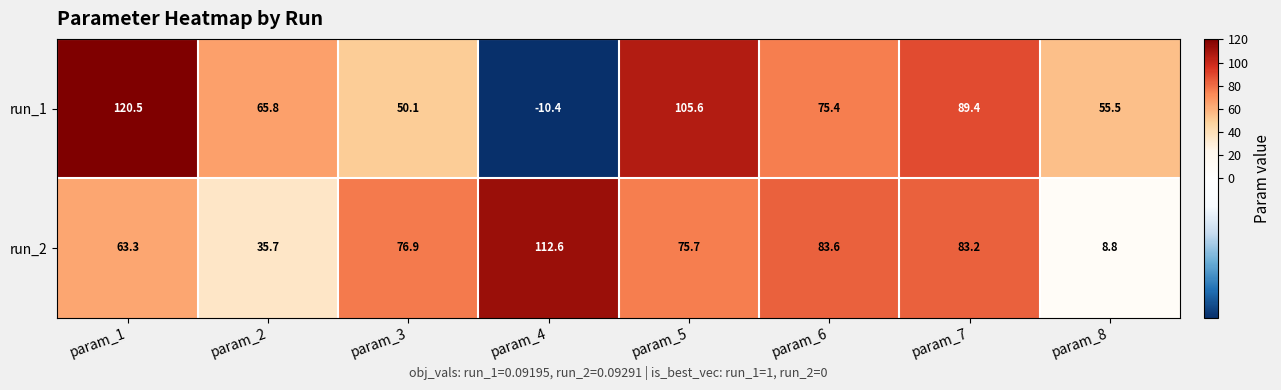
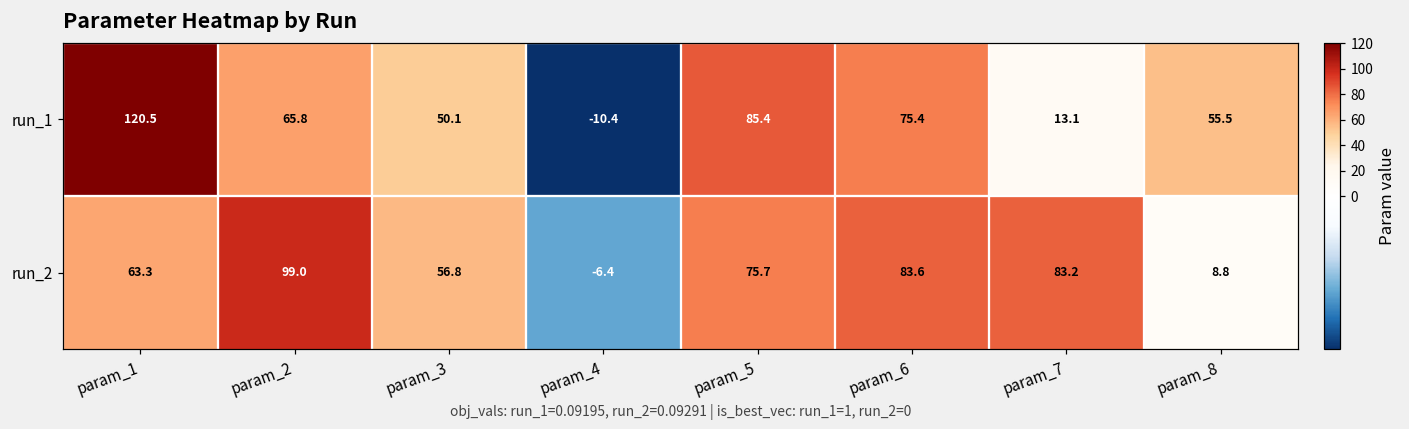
run_1, param_5: 105.6 -> 85.4
run_1, param_7: 89.4 -> 13.1
run_2, param_2: 35.7 -> 99.0
run_2, param_3: 76.9 -> 56.8
run_2, param_4: 112.6 -> -6.4
